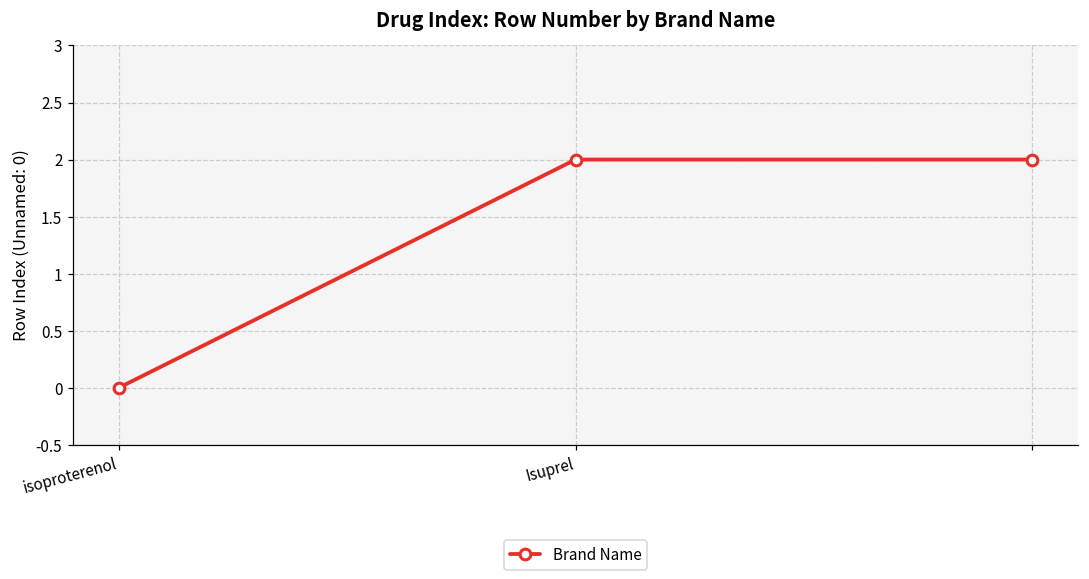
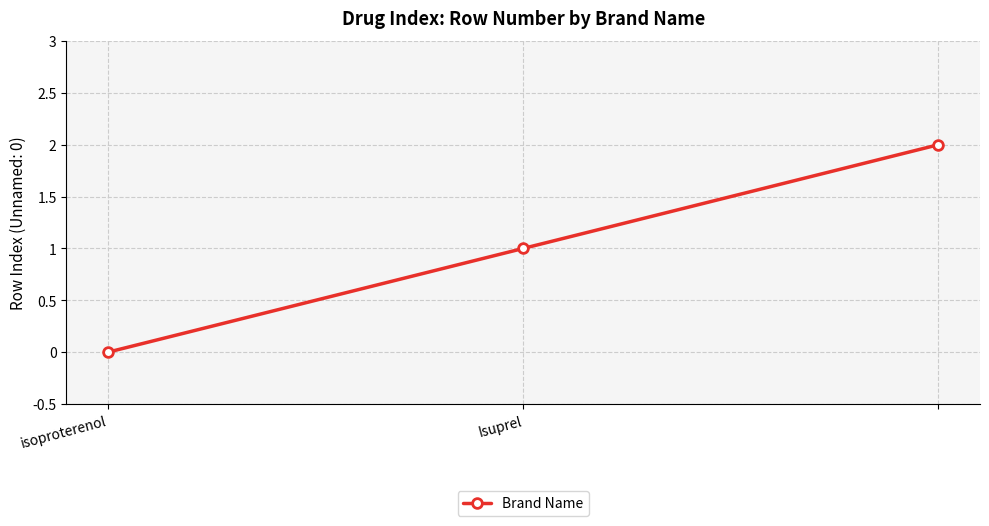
Isuprel: 2 -> 1
